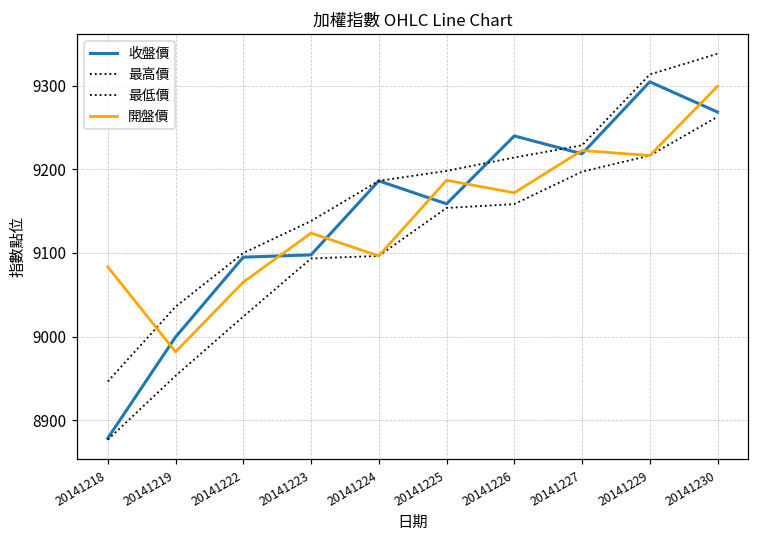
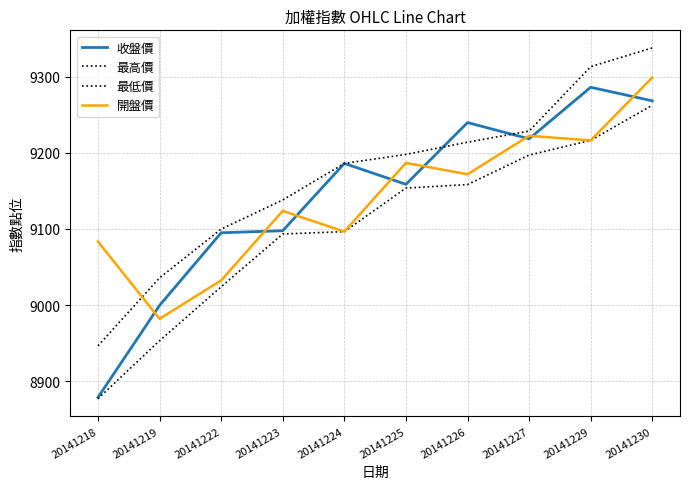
開盤價, 20141222: 9070 -> 9030
收盤價, 20141229: 9300 -> 9290
